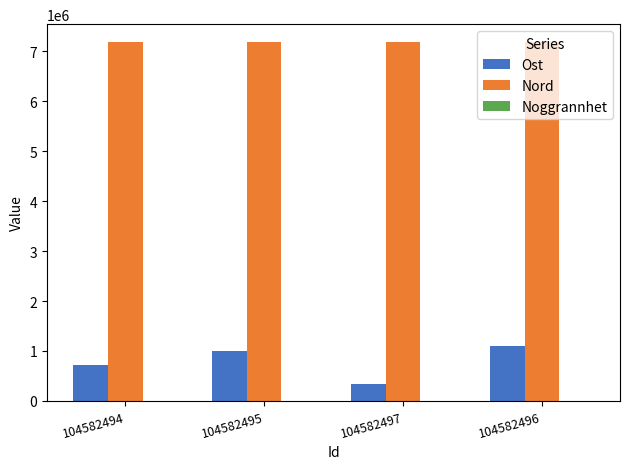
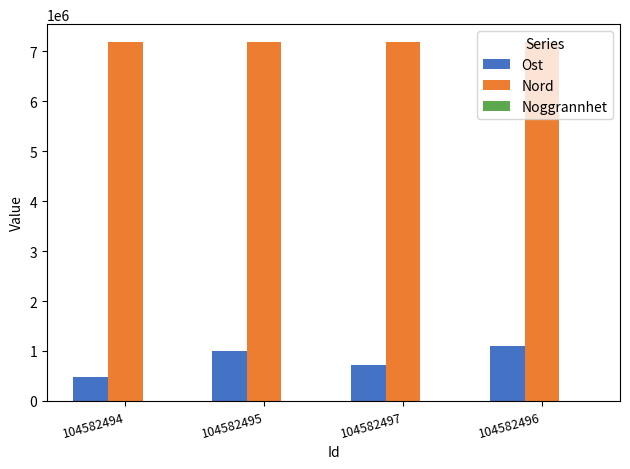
Ost, 104582494: 700000 -> 500000
Ost, 104582497: 300000 -> 700000
